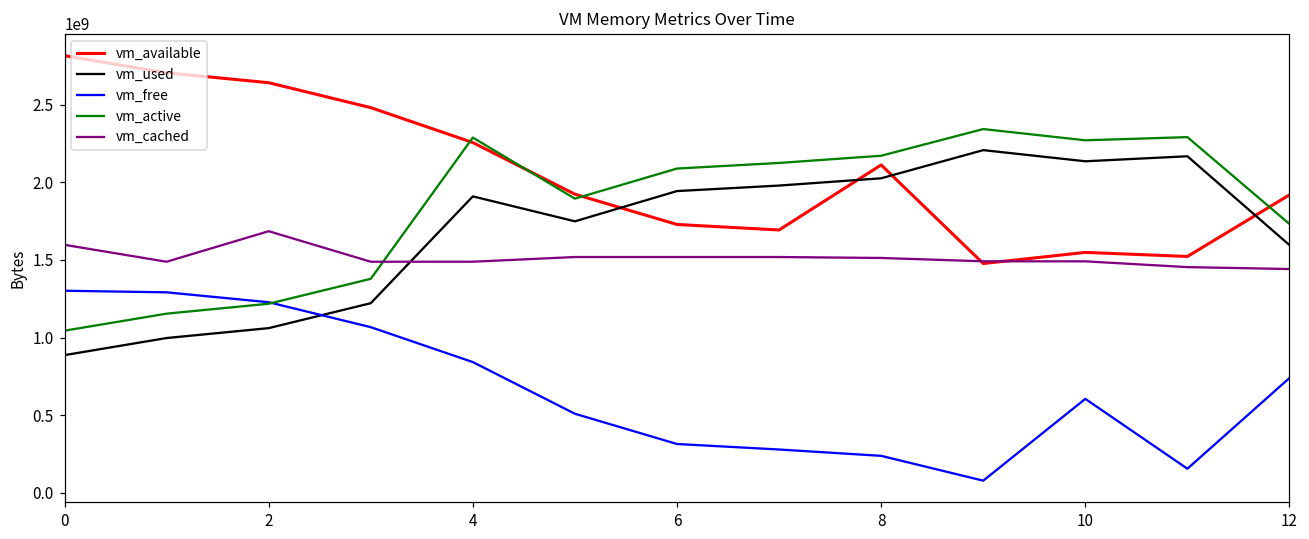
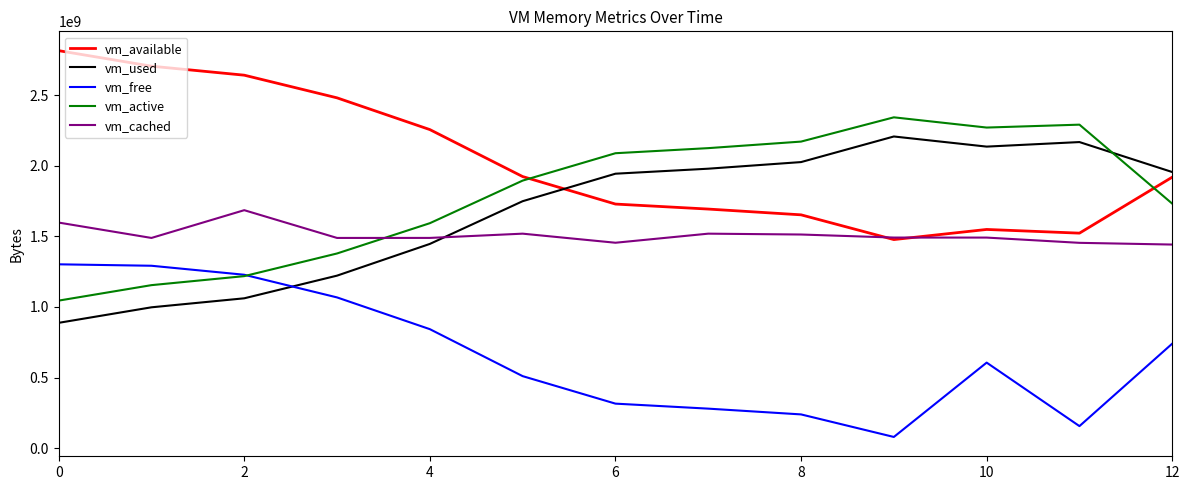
vm_used, 4: 1910000000 -> 1450000000
vm_active, 4: 2290000000 -> 1590000000
vm_cached, 6: 1520000000 -> 1450000000
vm_available, 8: 2110000000 -> 1650000000
vm_used, 12: 1600000000 -> 1960000000
